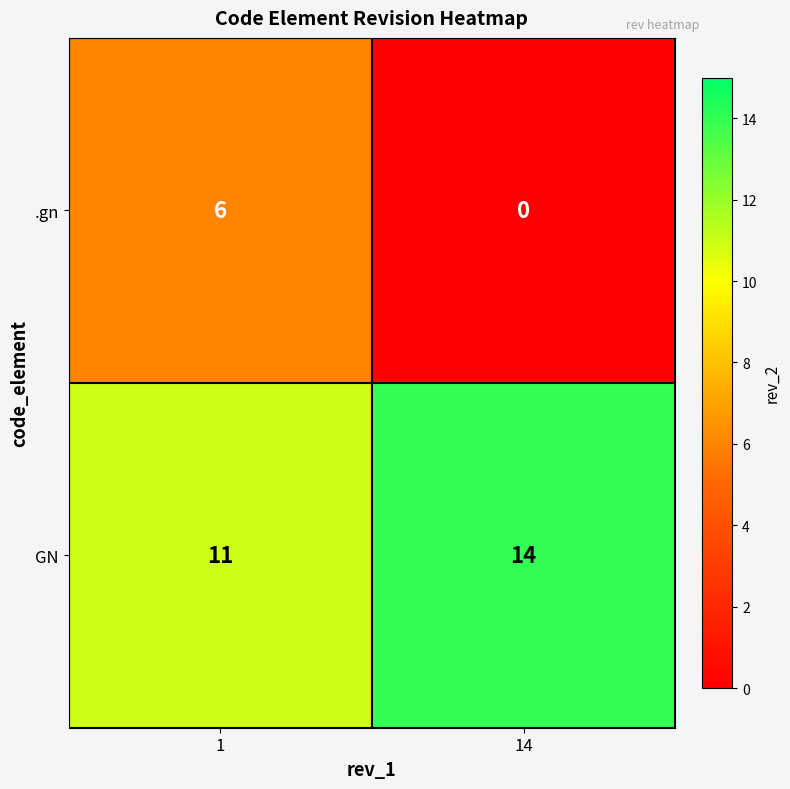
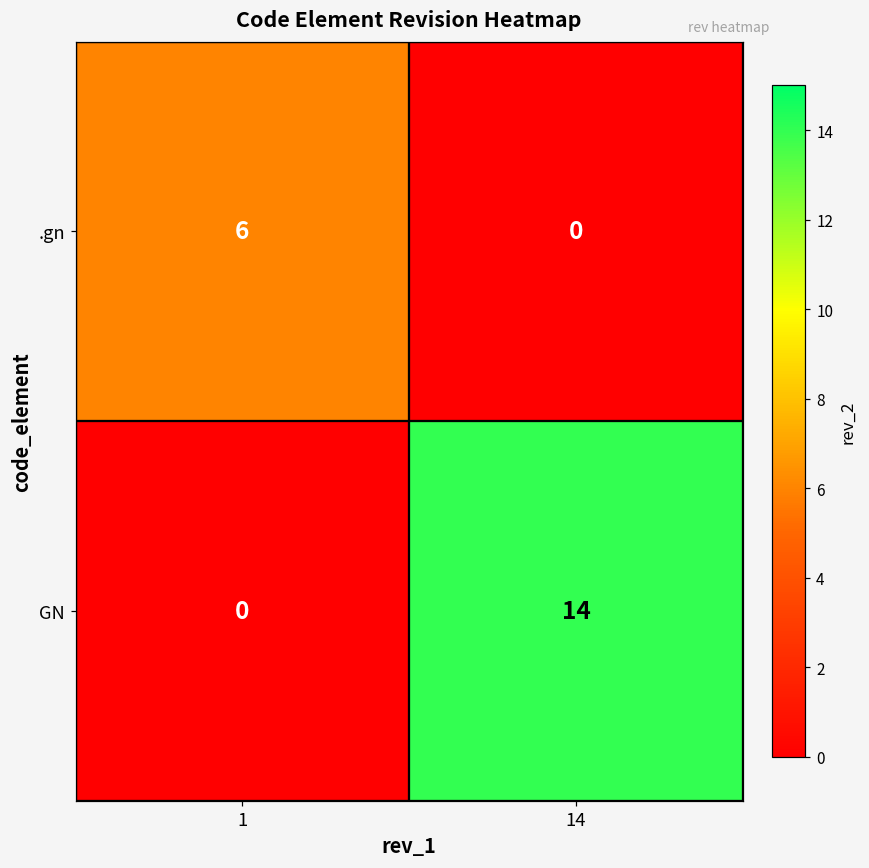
GN, 1: 11 -> 0
